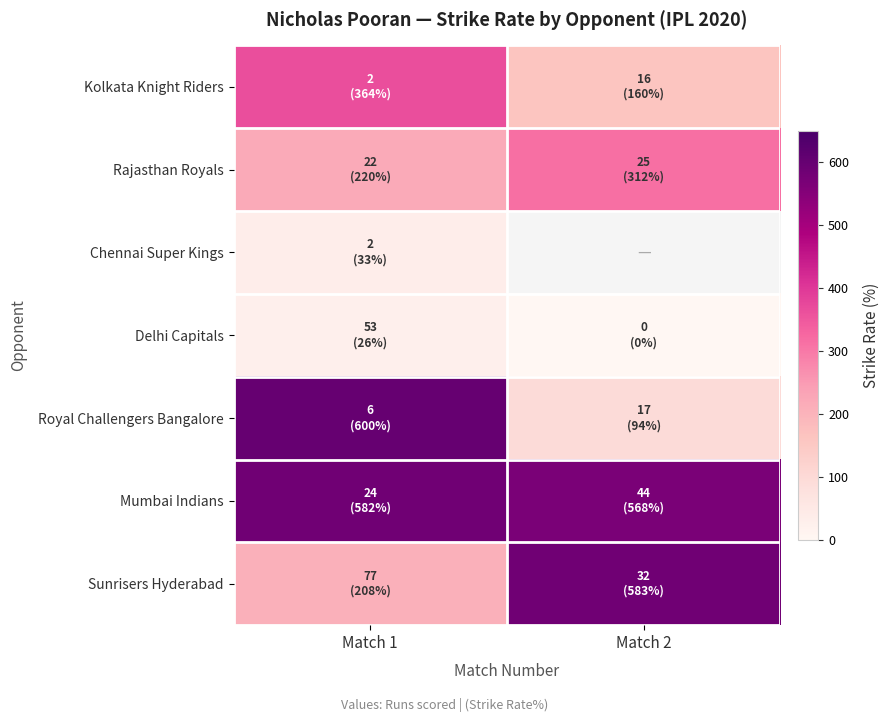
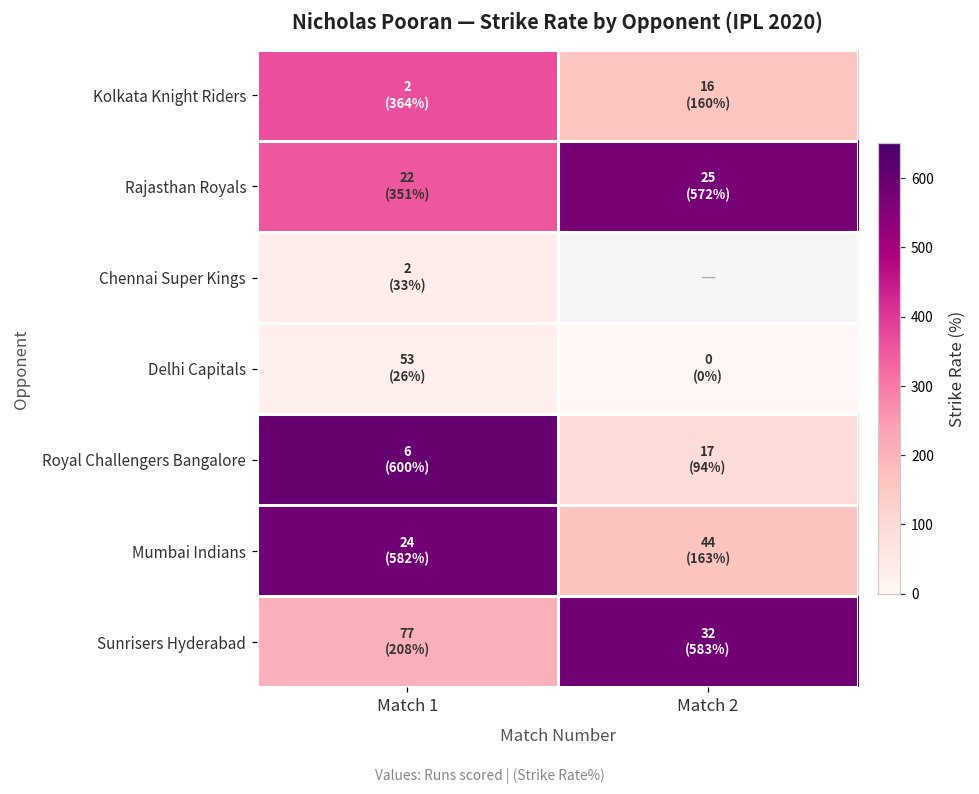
Rajasthan Royals, Match 1: (220%) -> (351%)
Rajasthan Royals, Match 2: (312%) -> (572%)
Mumbai Indians, Match 2: (568%) -> (163%)
